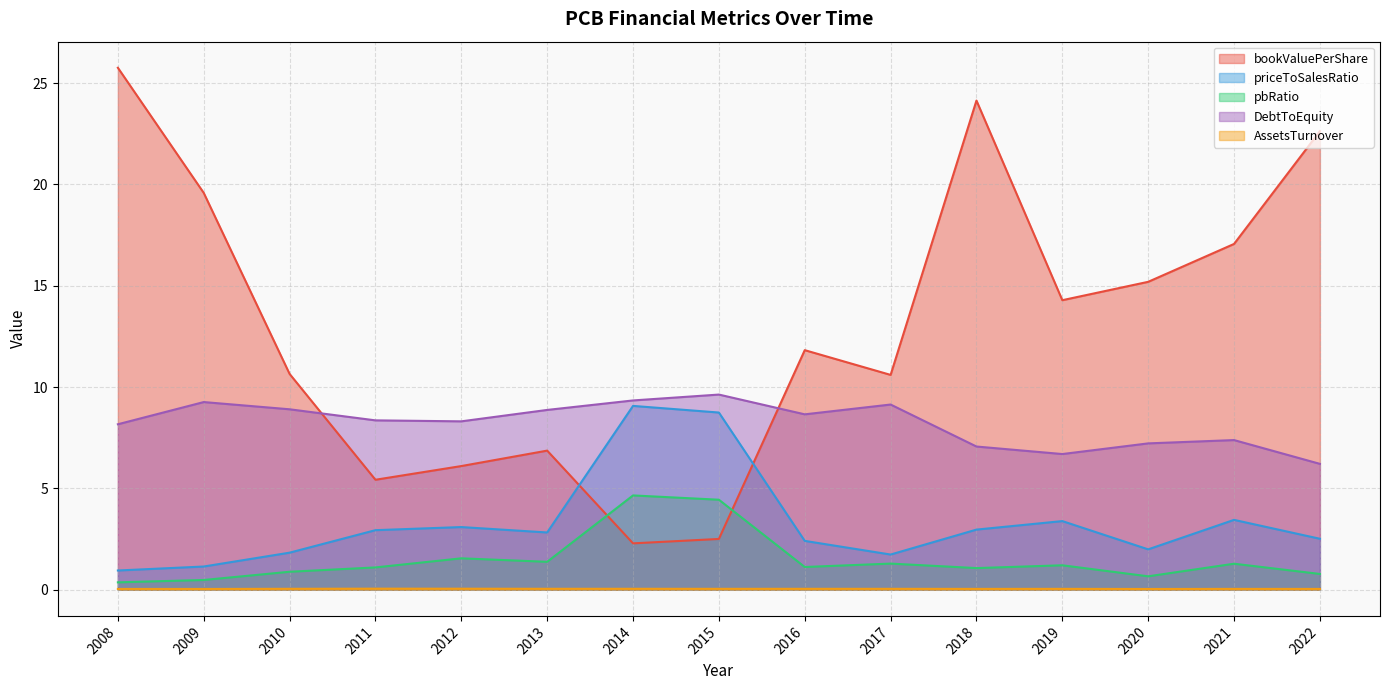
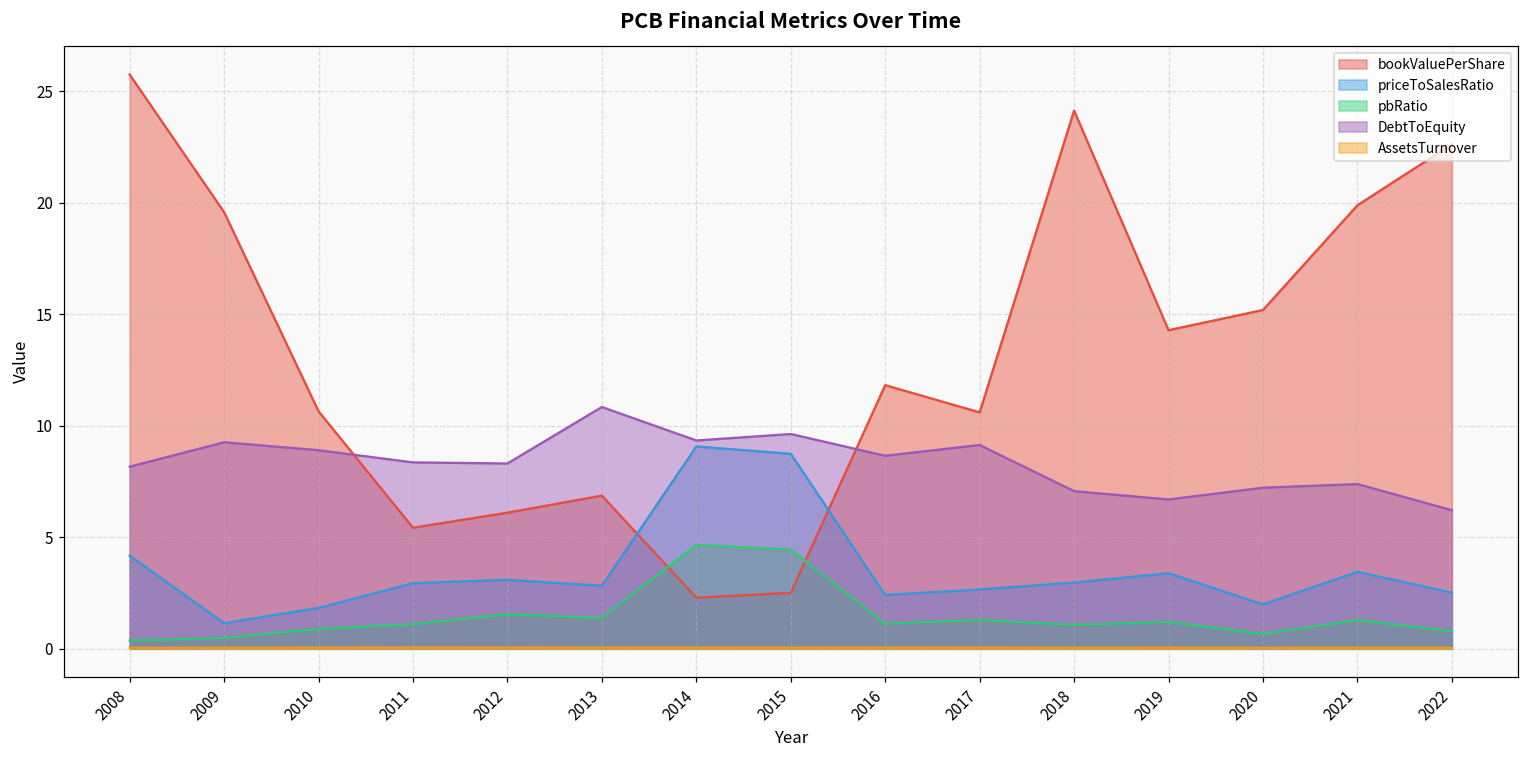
priceToSalesRatio, 2008: 1.0 -> 4.2
DebtToEquity, 2013: 8.9 -> 10.8
priceToSalesRatio, 2017: 1.7 -> 2.7
bookValuePerShare, 2021: 17.1 -> 19.9
